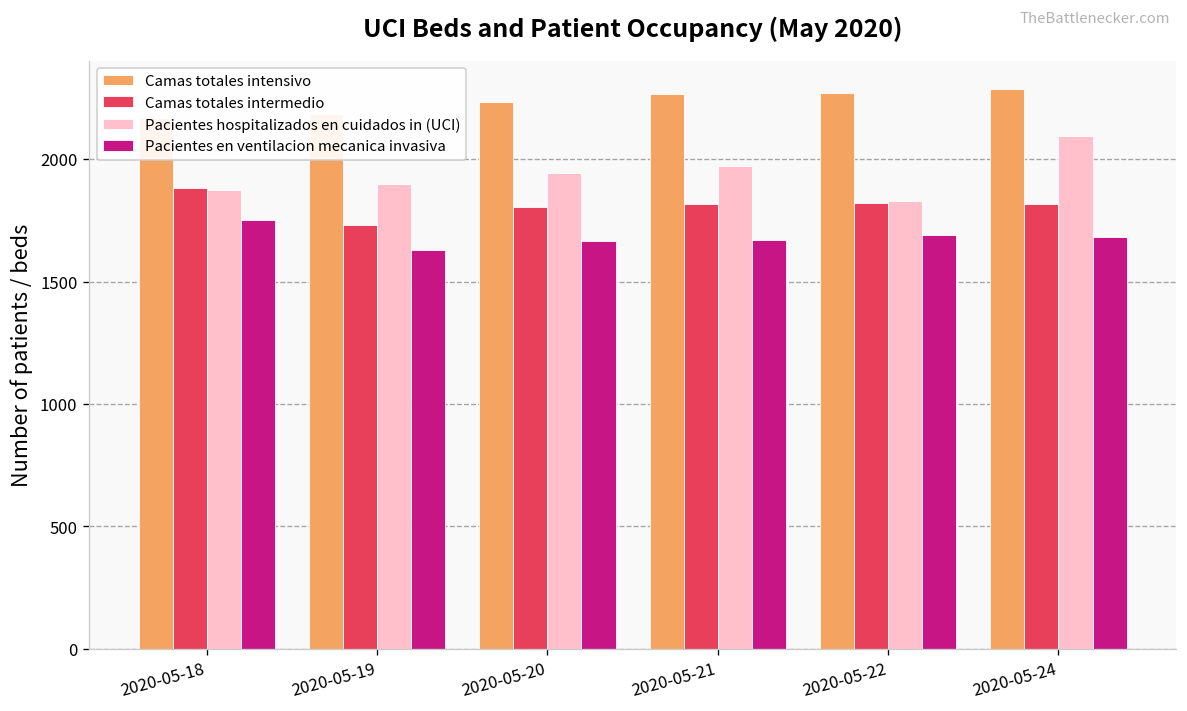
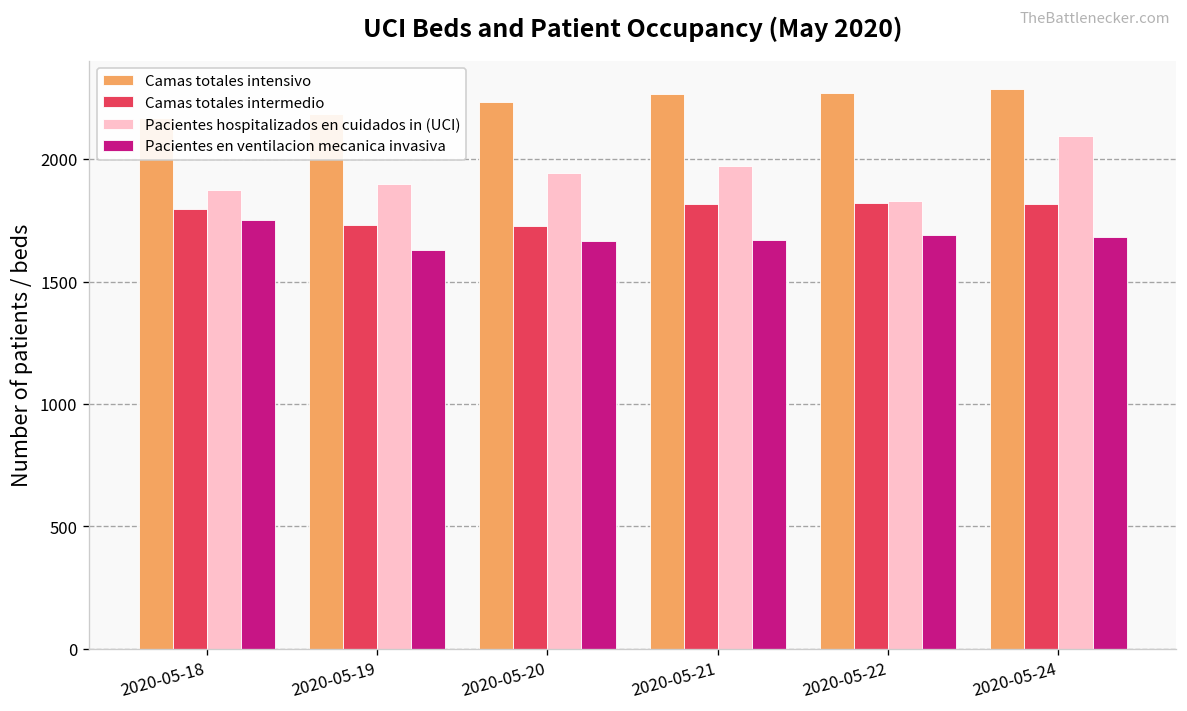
Camas totales intermedio, 2020-05-18: 1880 -> 1800
Camas totales intermedio, 2020-05-20: 1800 -> 1730
